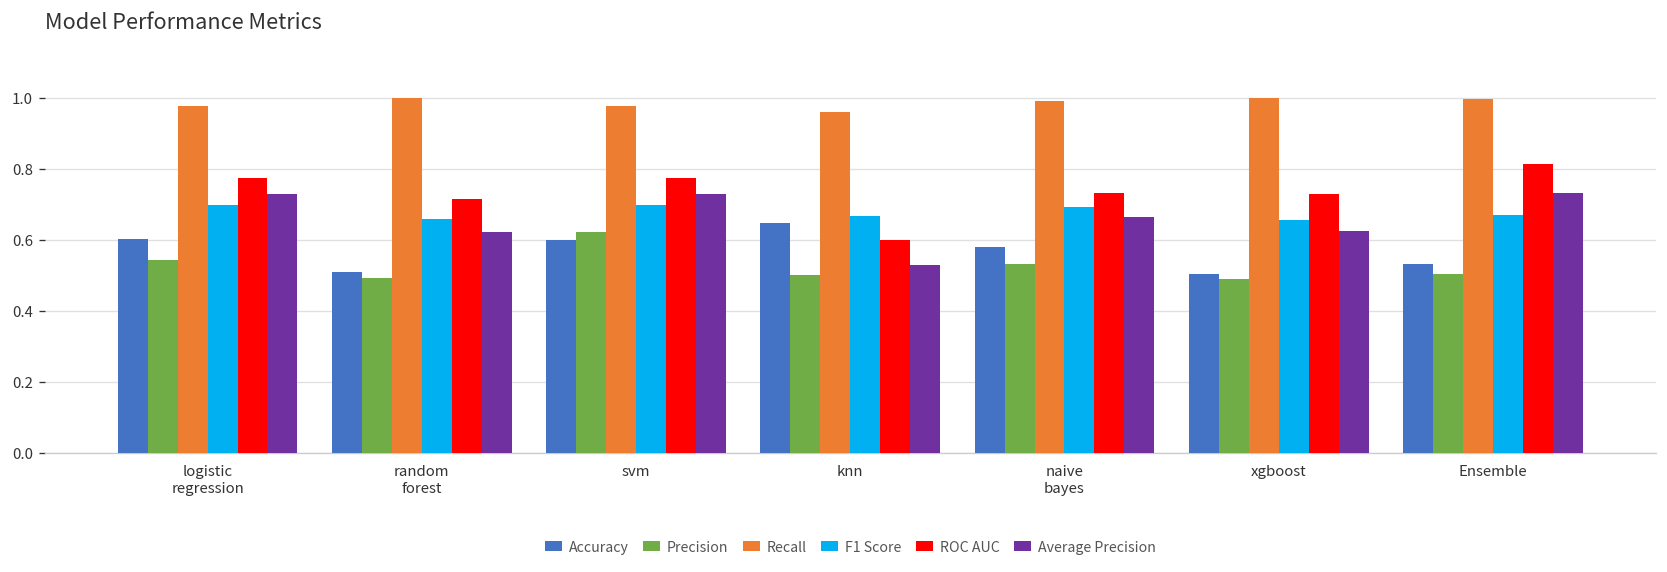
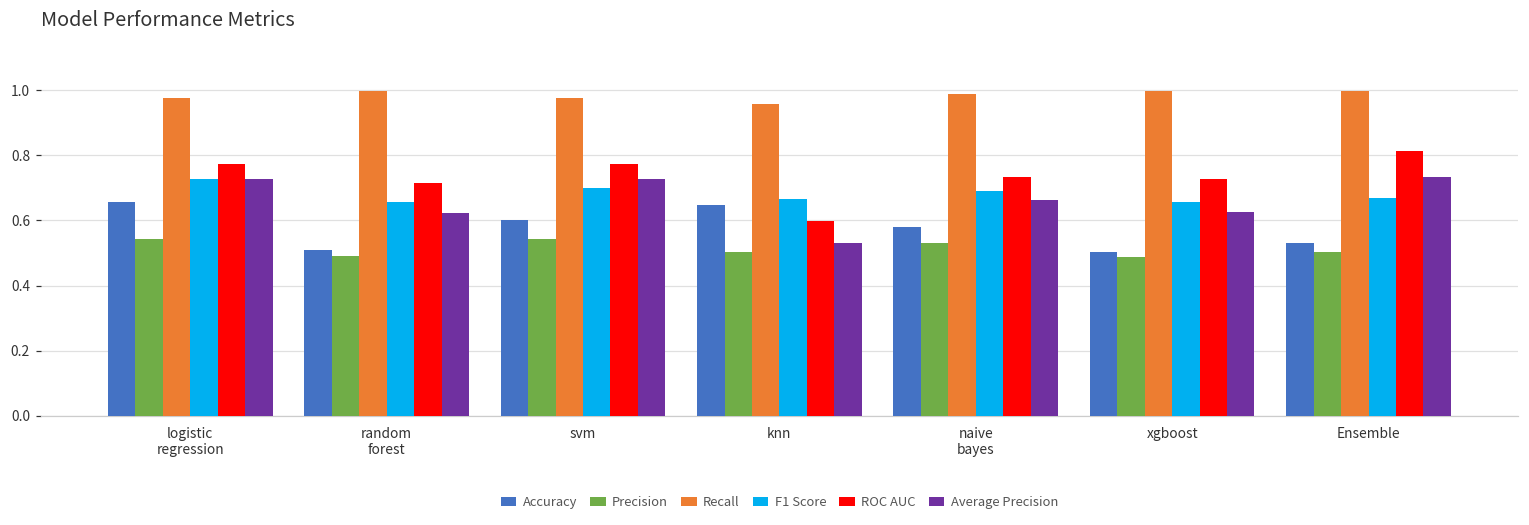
Accuracy, logistic regression: 0.60 -> 0.66
F1 Score, logistic regression: 0.70 -> 0.73
Precision, svm: 0.62 -> 0.54
